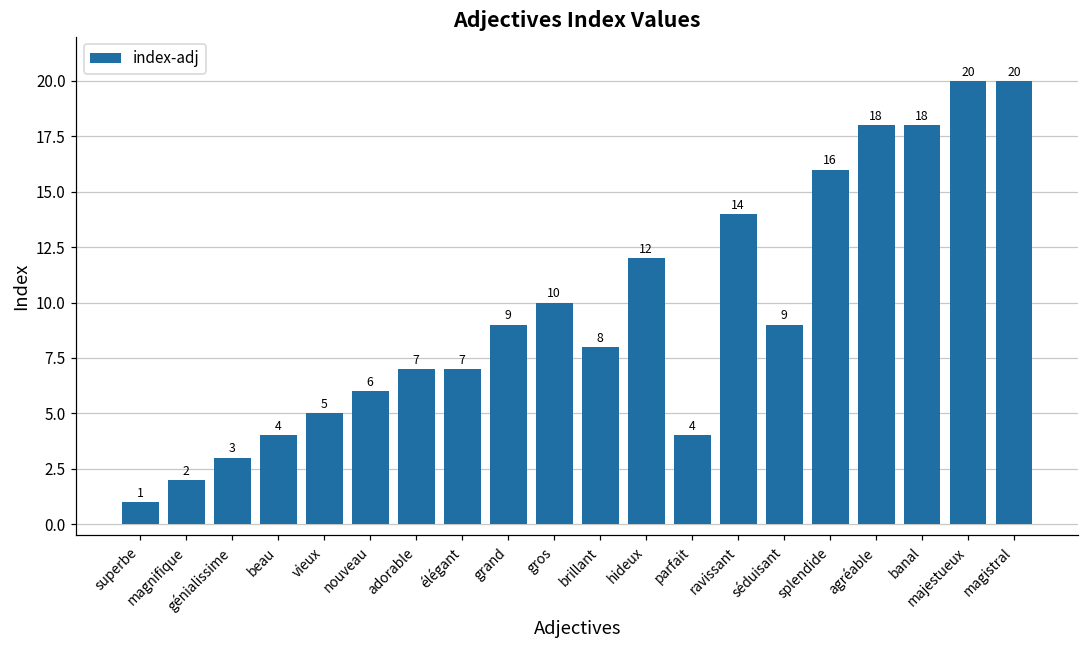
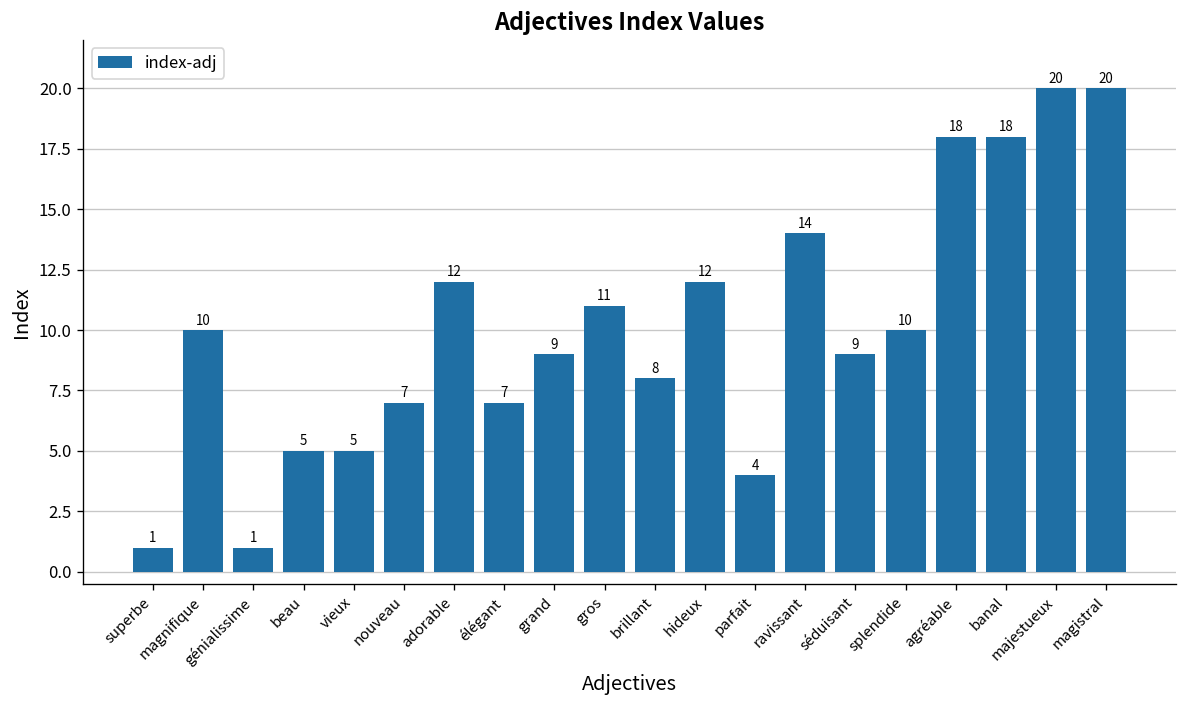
magnifique: 2 -> 10
génialissime: 3 -> 1
beau: 4 -> 5
nouveau: 6 -> 7
adorable: 7 -> 12
gros: 10 -> 11
splendide: 16 -> 10
